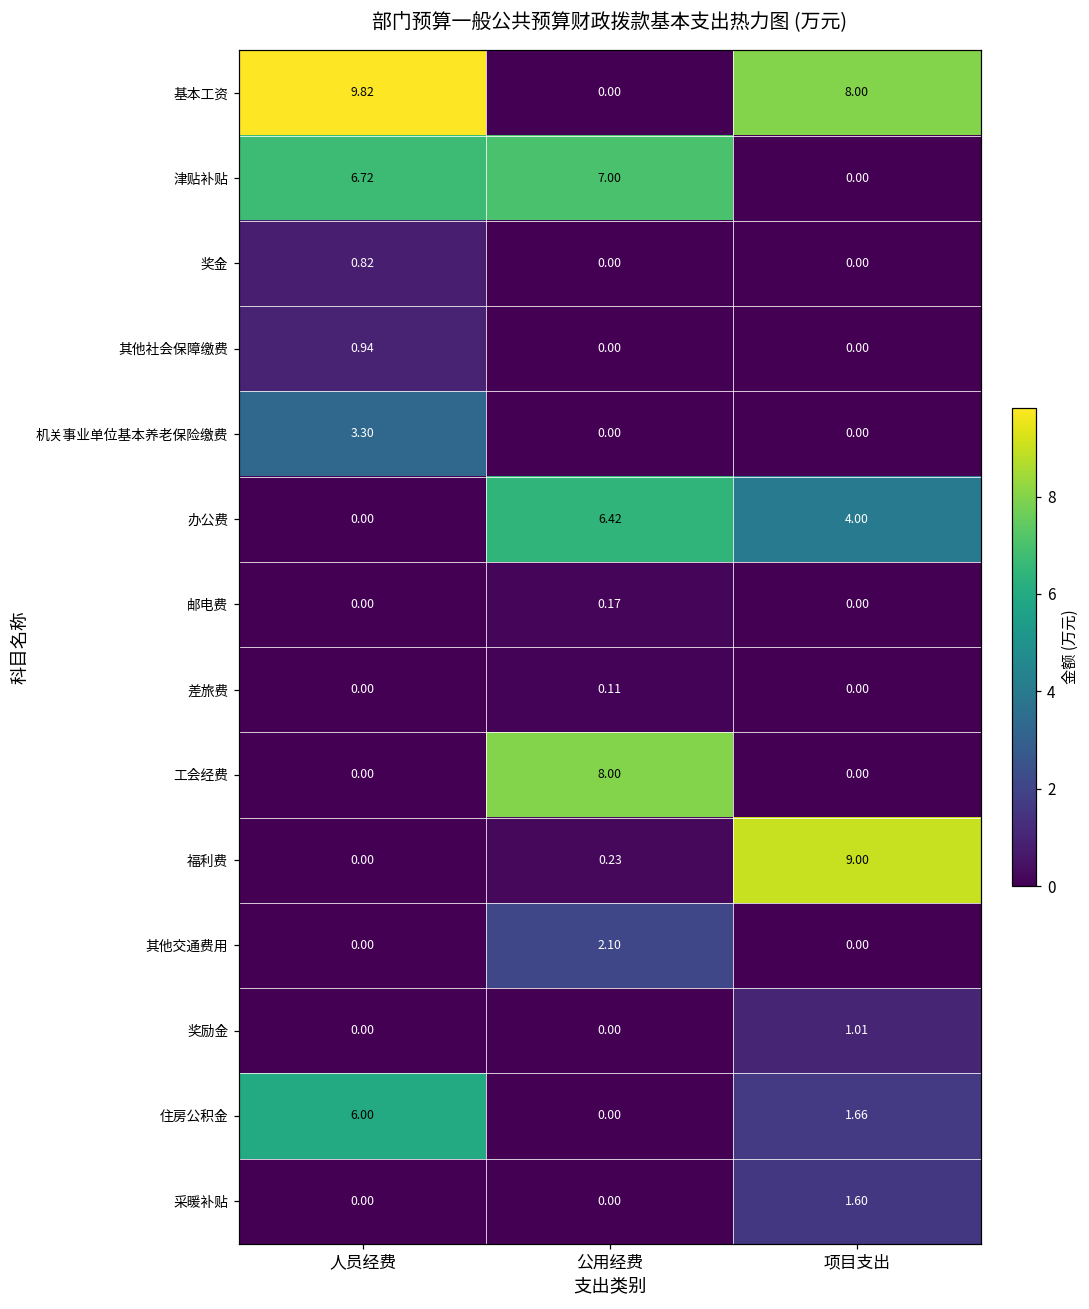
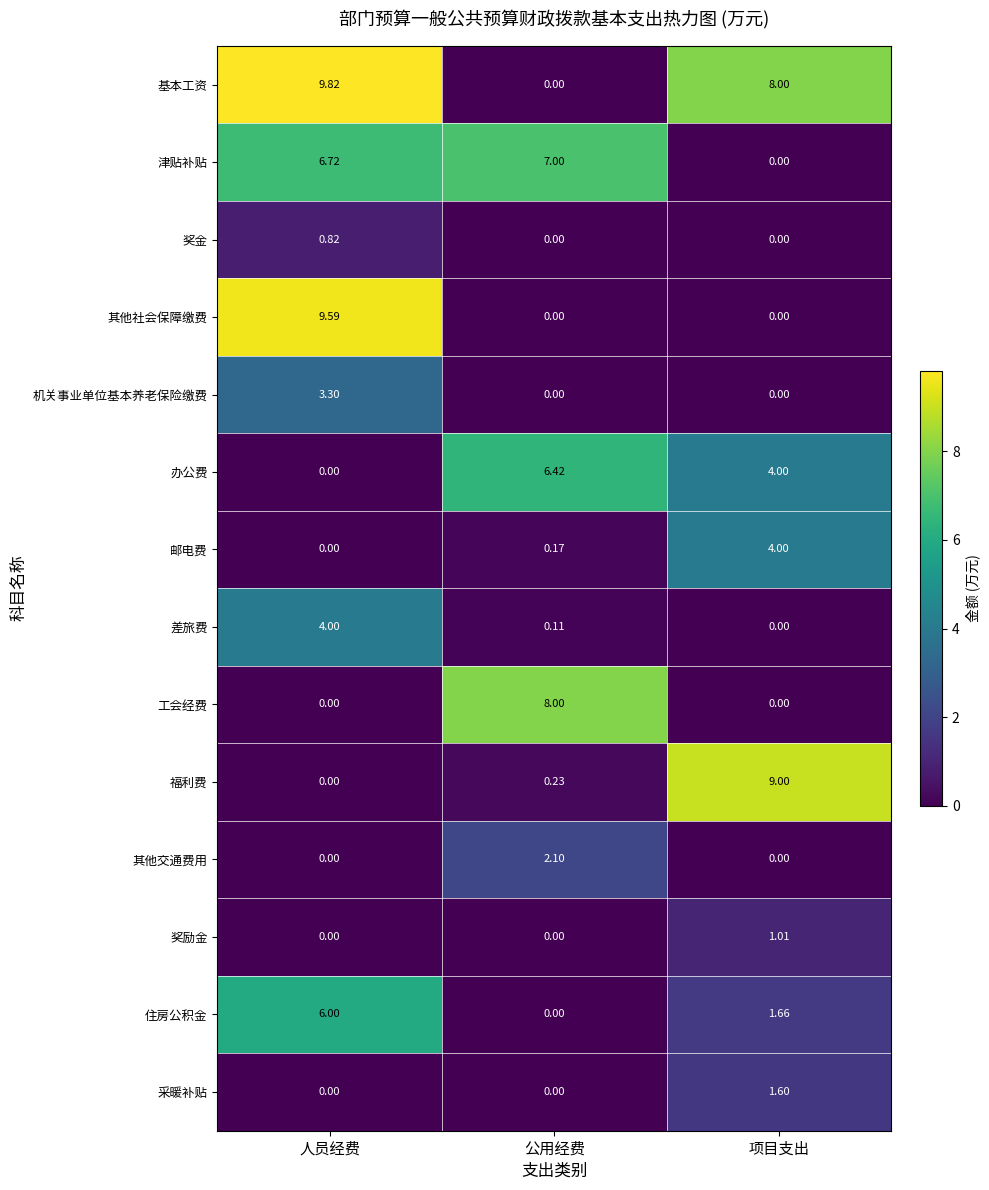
其他社会保障缴费, 人员经费: 0.94 -> 9.59
邮电费, 项目支出: 0.00 -> 4.00
差旅费, 人员经费: 0.00 -> 4.00
